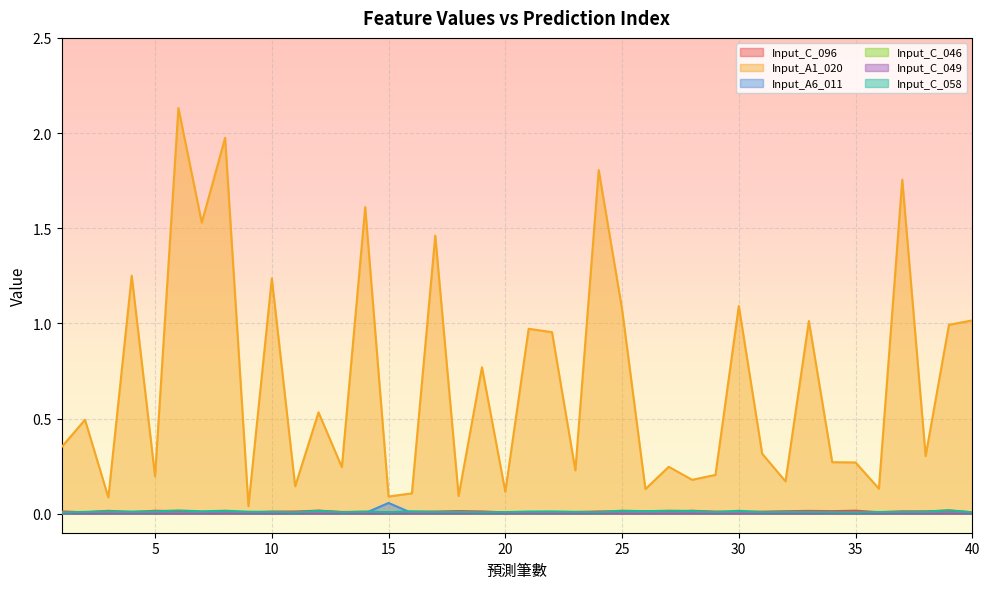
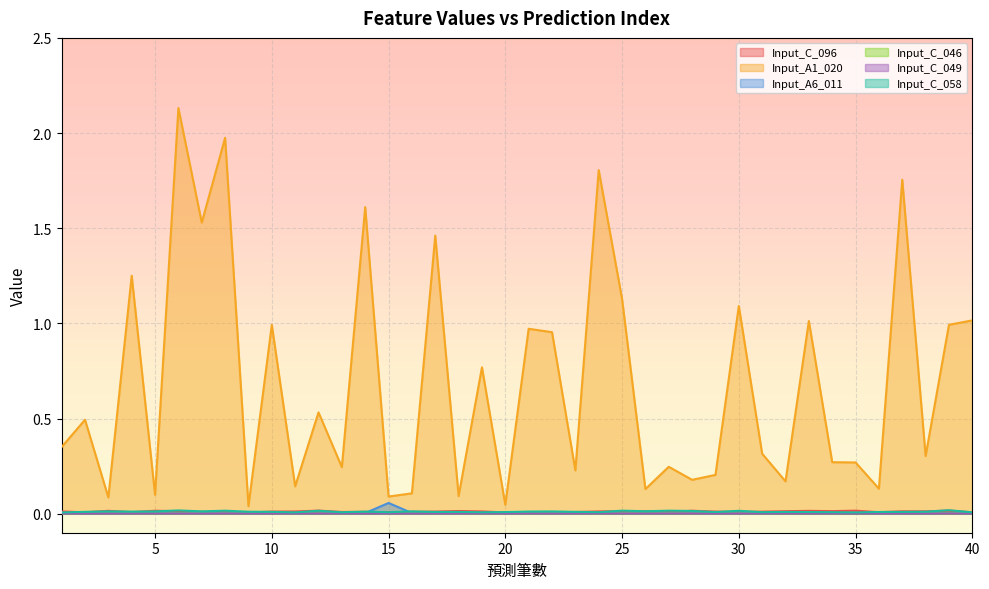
Input_A1_020, 5: 0.20 -> 0.10
Input_A1_020, 10: 1.24 -> 0.99
Input_A1_020, 20: 0.12 -> 0.05
Input_A1_020, 25: 1.07 -> 1.13
